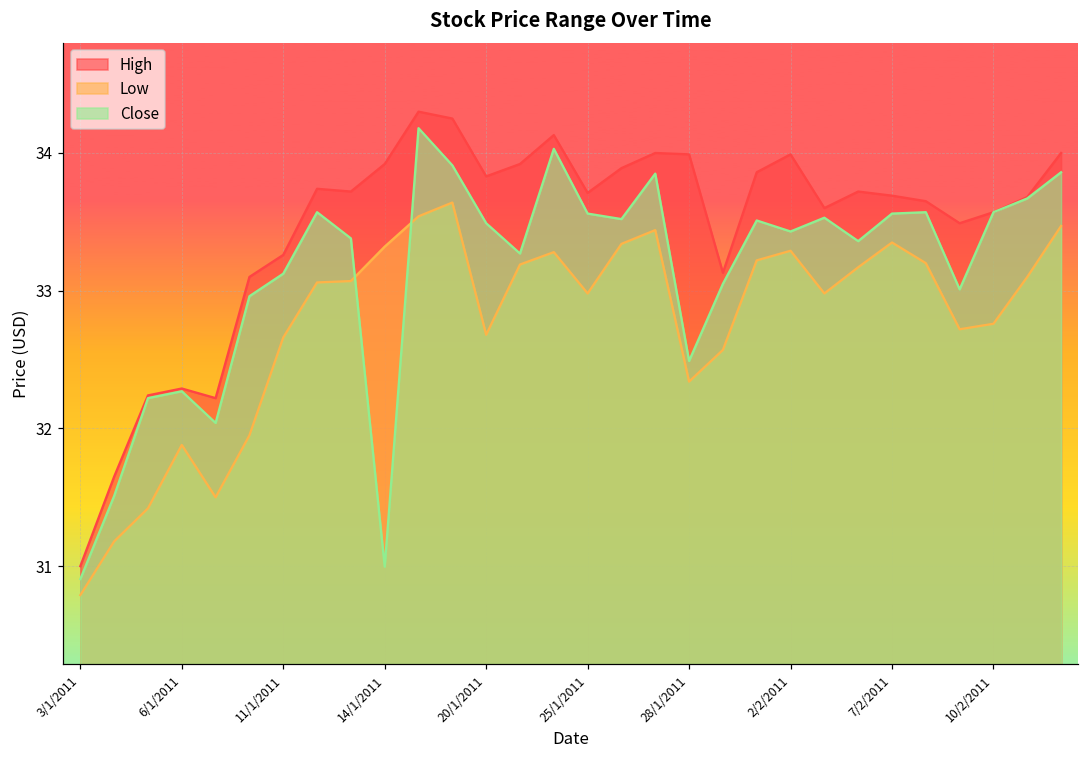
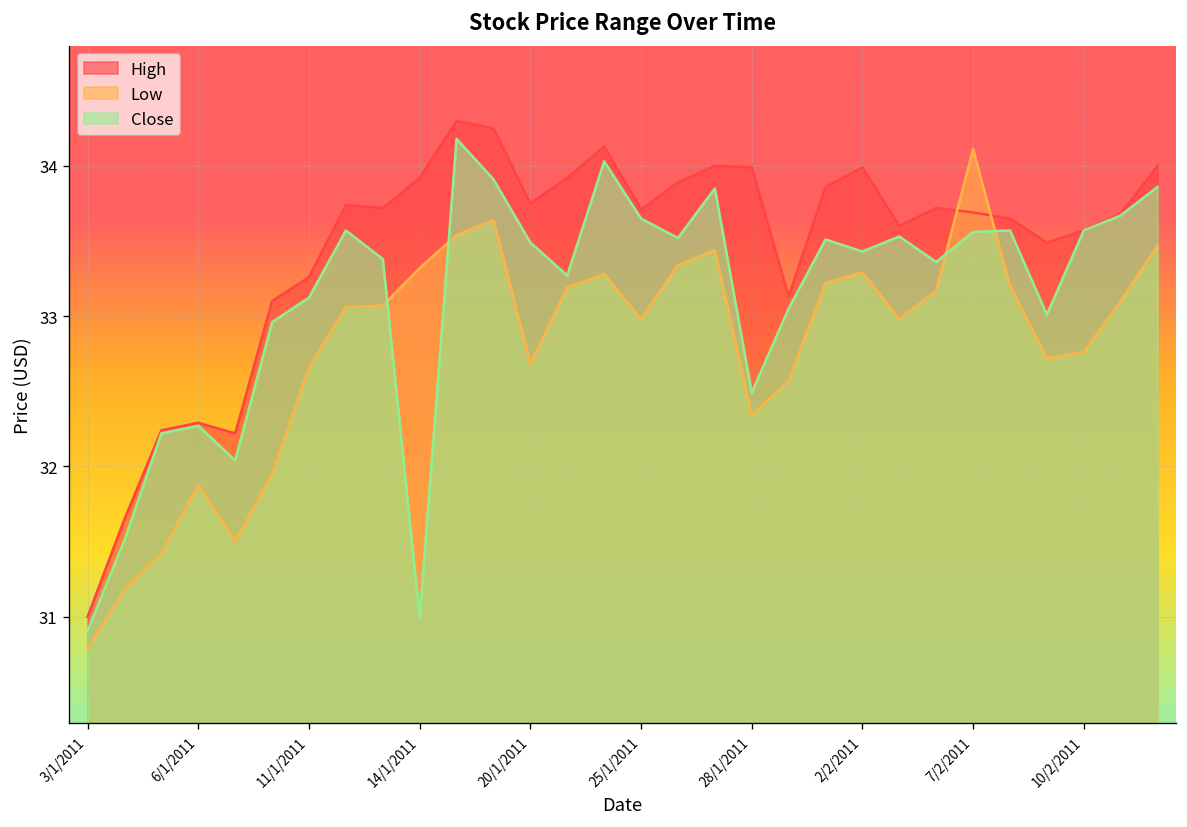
High, 20/1/2011: 33.83 -> 33.75
Close, 25/1/2011: 33.56 -> 33.65
Low, 7/2/2011: 33.35 -> 34.11
